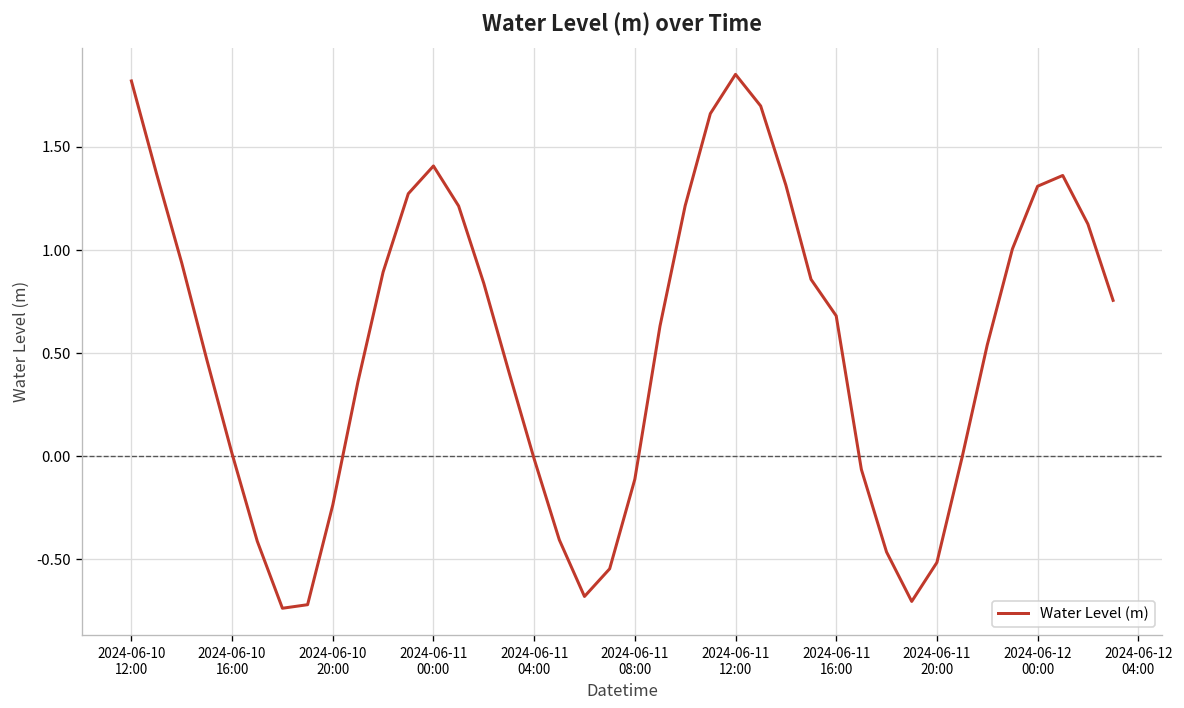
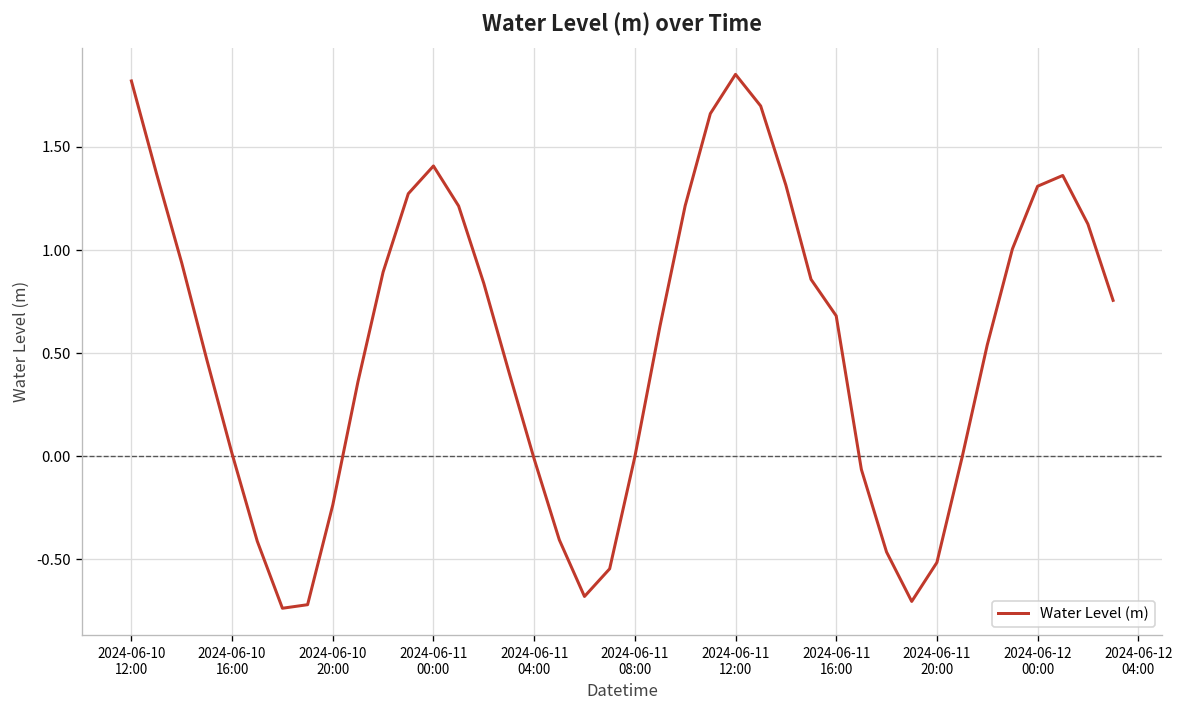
2024-06-11 08:00: -0.11 -> 0.00
